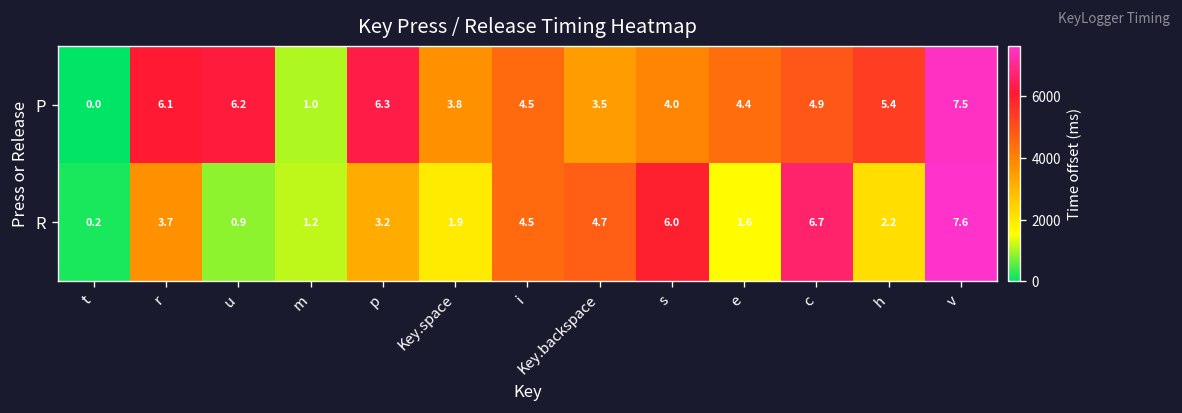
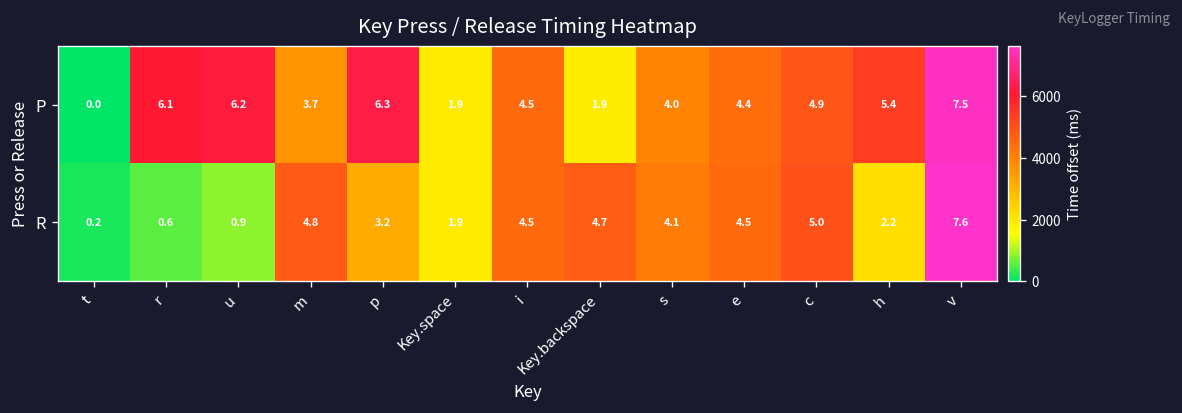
P, m: 1.0 -> 3.7
P, Key.space: 3.8 -> 1.9
P, Key.backspace: 3.5 -> 1.9
R, r: 3.7 -> 0.6
R, m: 1.2 -> 4.8
R, s: 6.0 -> 4.1
R, e: 1.6 -> 4.5
R, c: 6.7 -> 5.0
